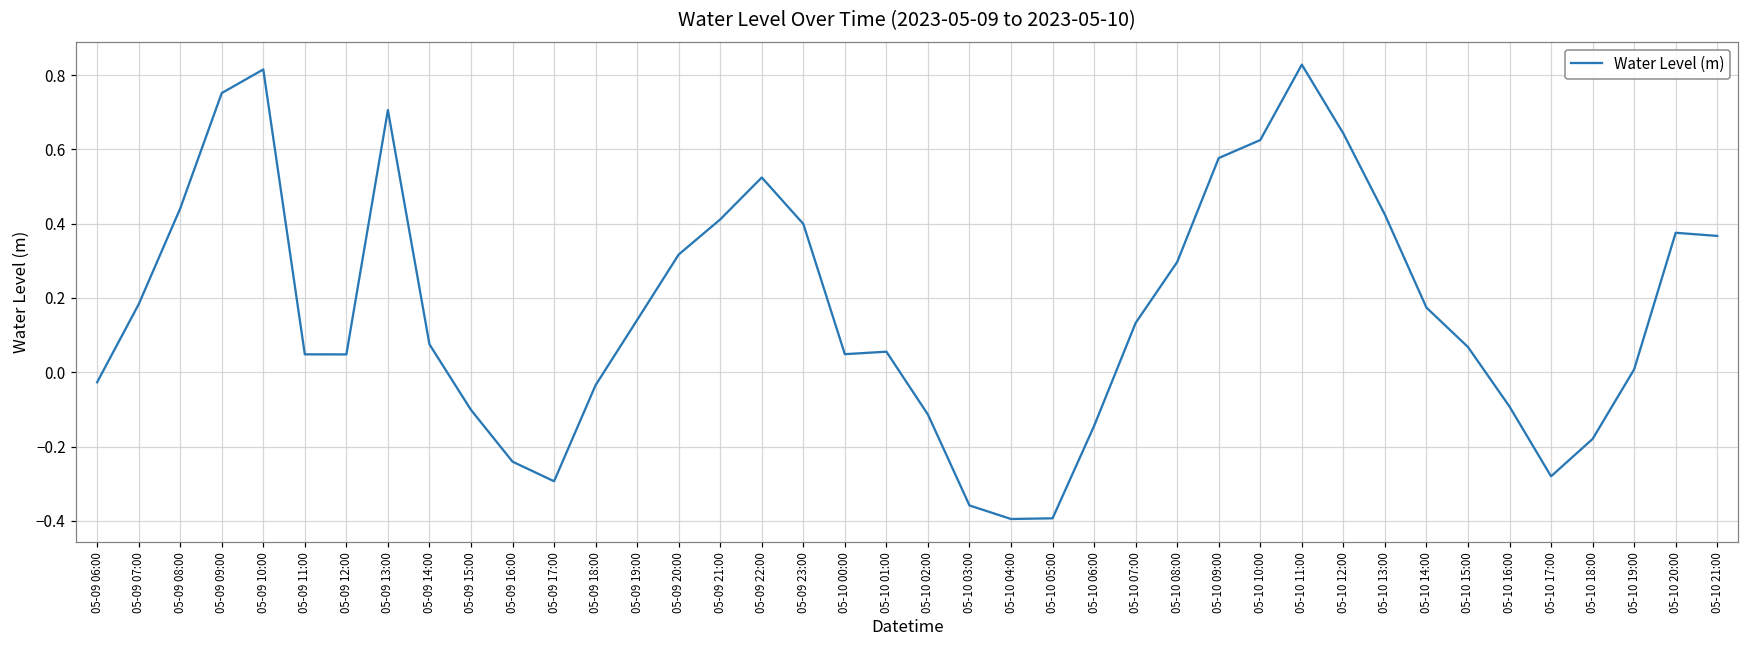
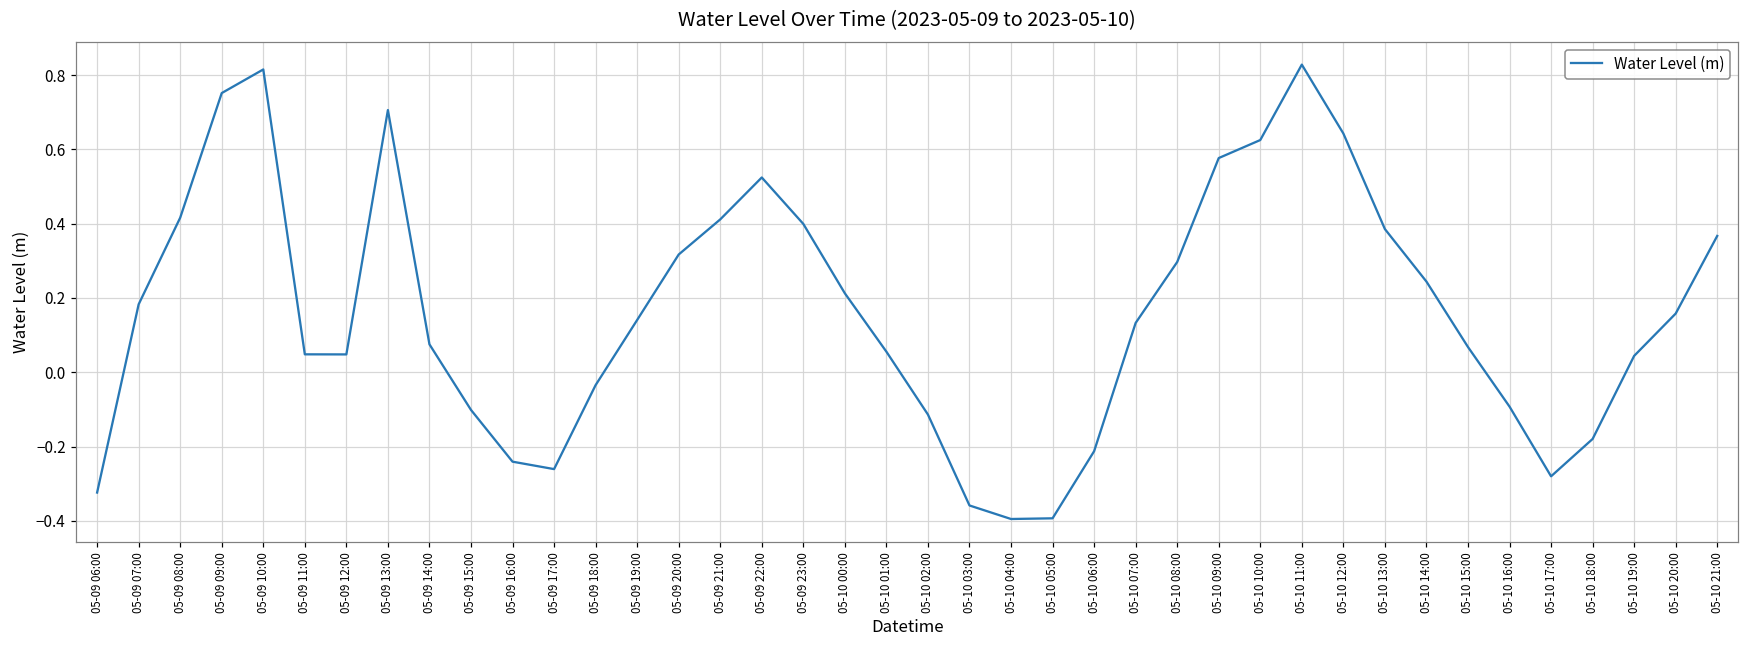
05-09 06:00: -0.03 -> -0.32
05-09 08:00: 0.44 -> 0.42
05-09 17:00: -0.29 -> -0.26
05-10 00:00: 0.05 -> 0.21
05-10 06:00: -0.14 -> -0.21
05-10 13:00: 0.42 -> 0.39
05-10 14:00: 0.17 -> 0.24
05-10 19:00: 0.01 -> 0.04
05-10 20:00: 0.38 -> 0.16
